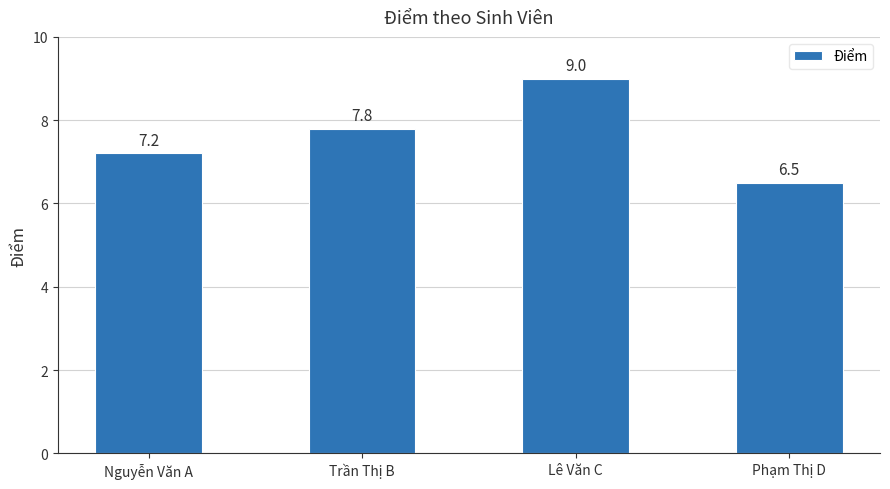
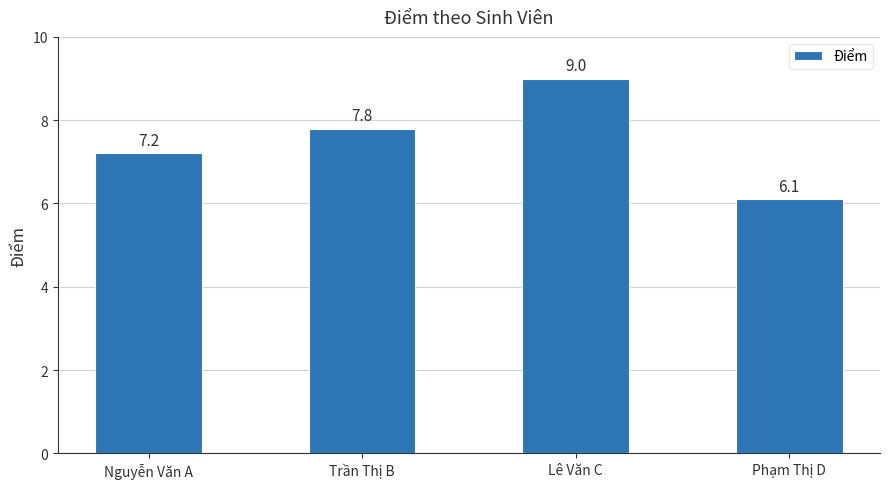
Phạm Thị D: 6.5 -> 6.1
